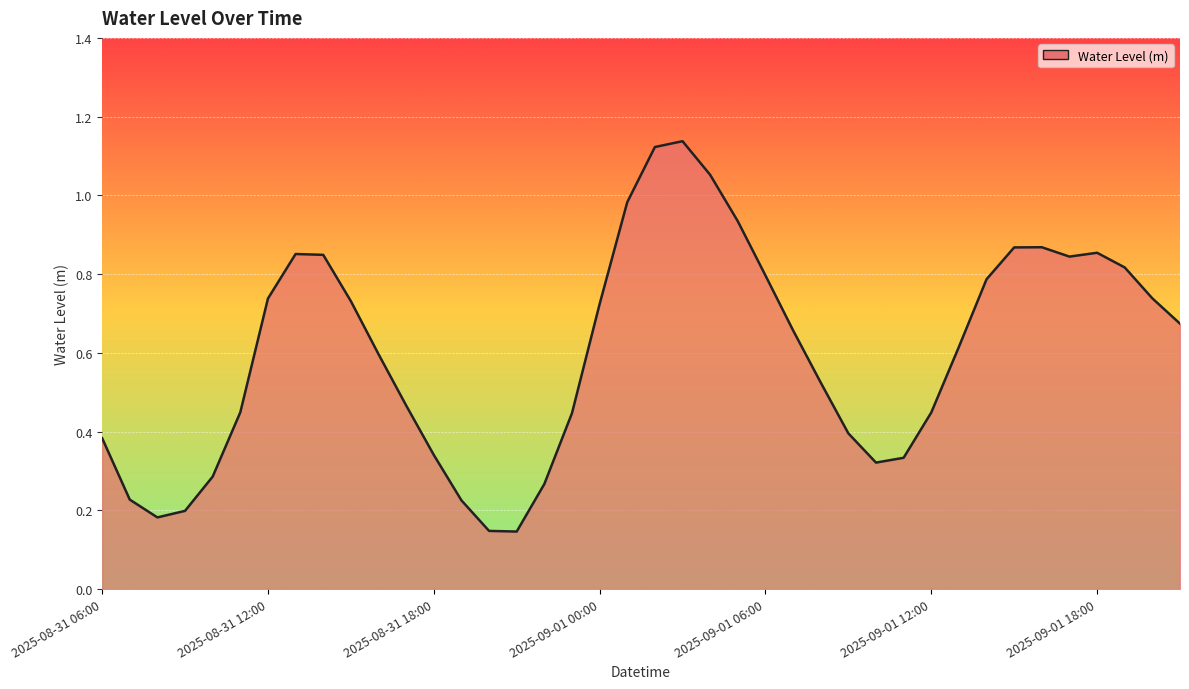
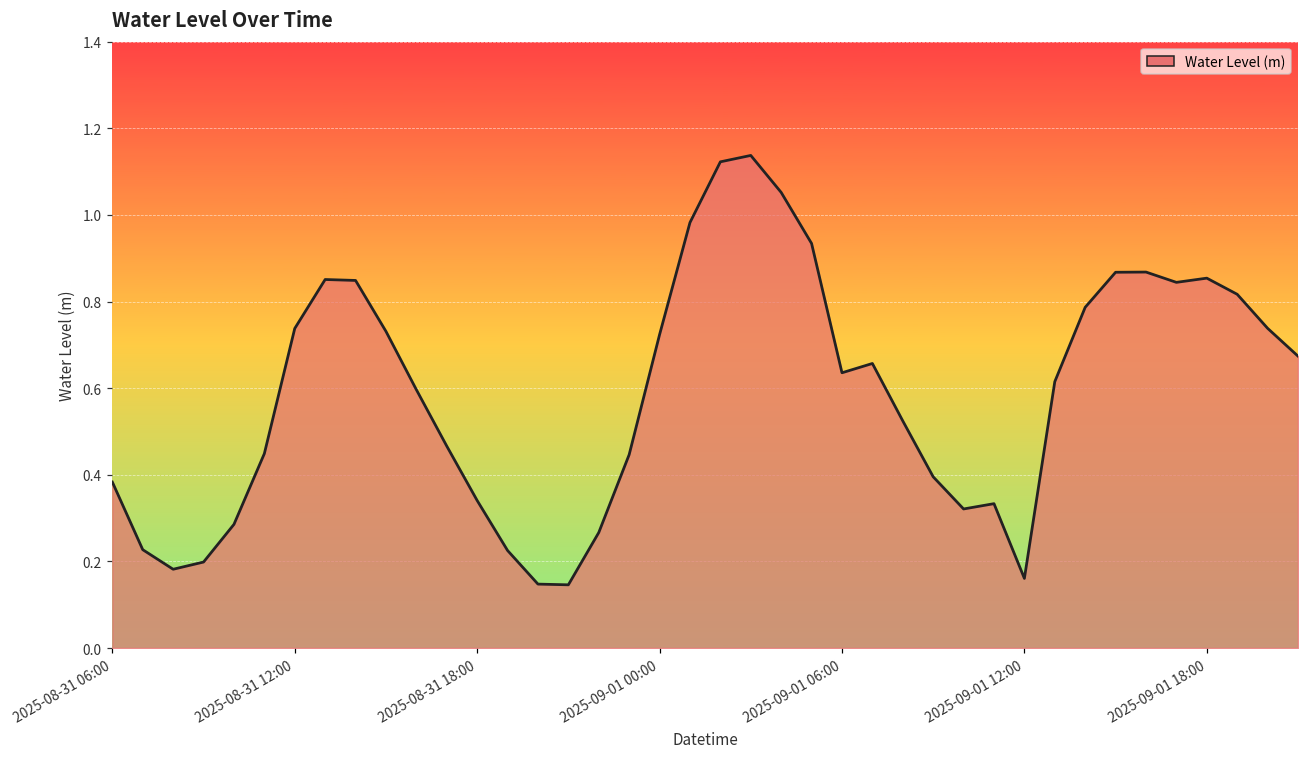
2025-09-01 06:00: 0.80 -> 0.64
2025-09-01 12:00: 0.45 -> 0.16
